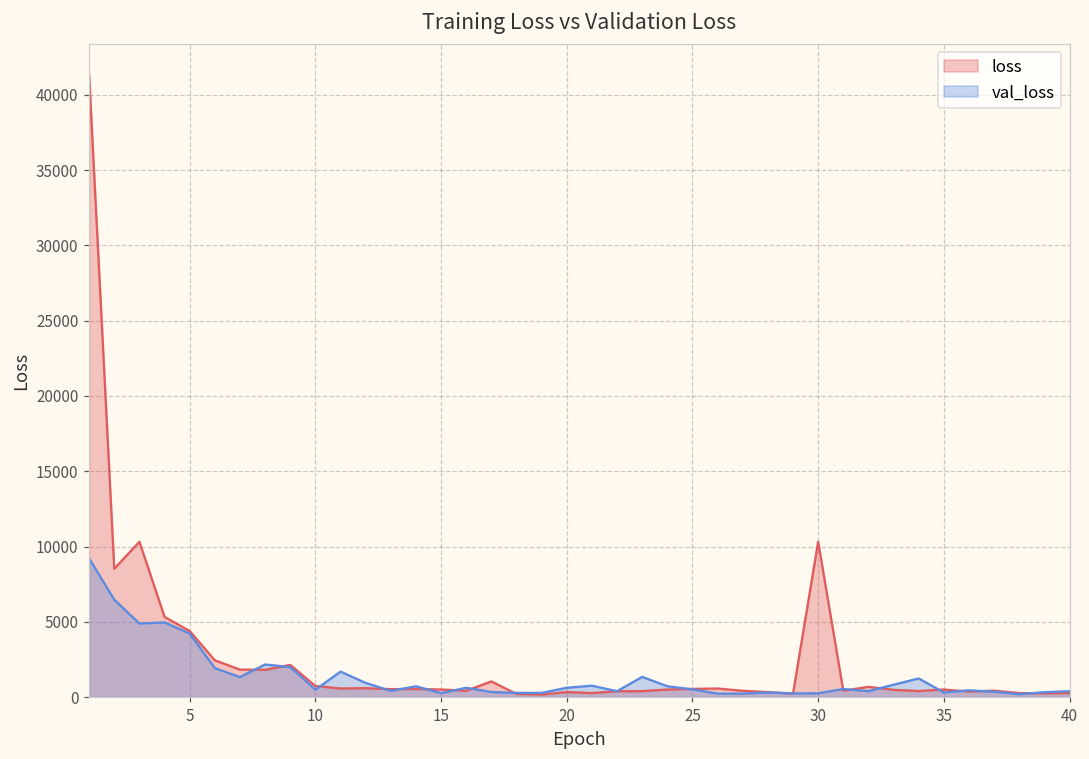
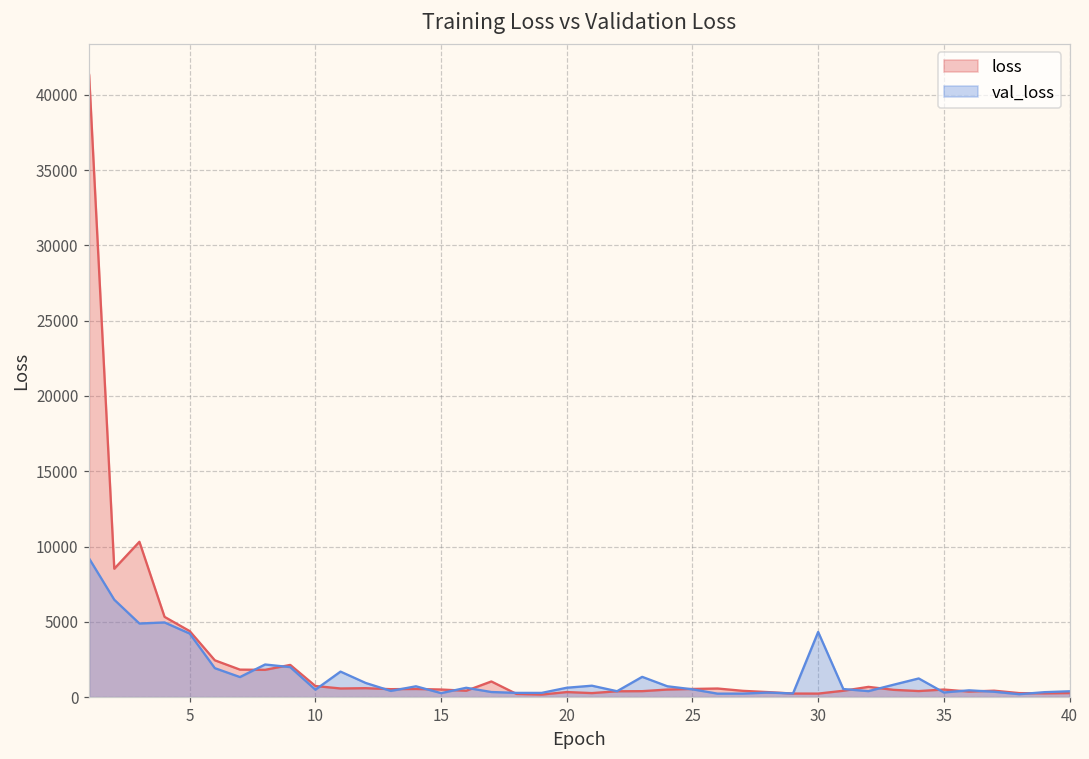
loss, 30: 10300 -> 200
val_loss, 30: 300 -> 4300
